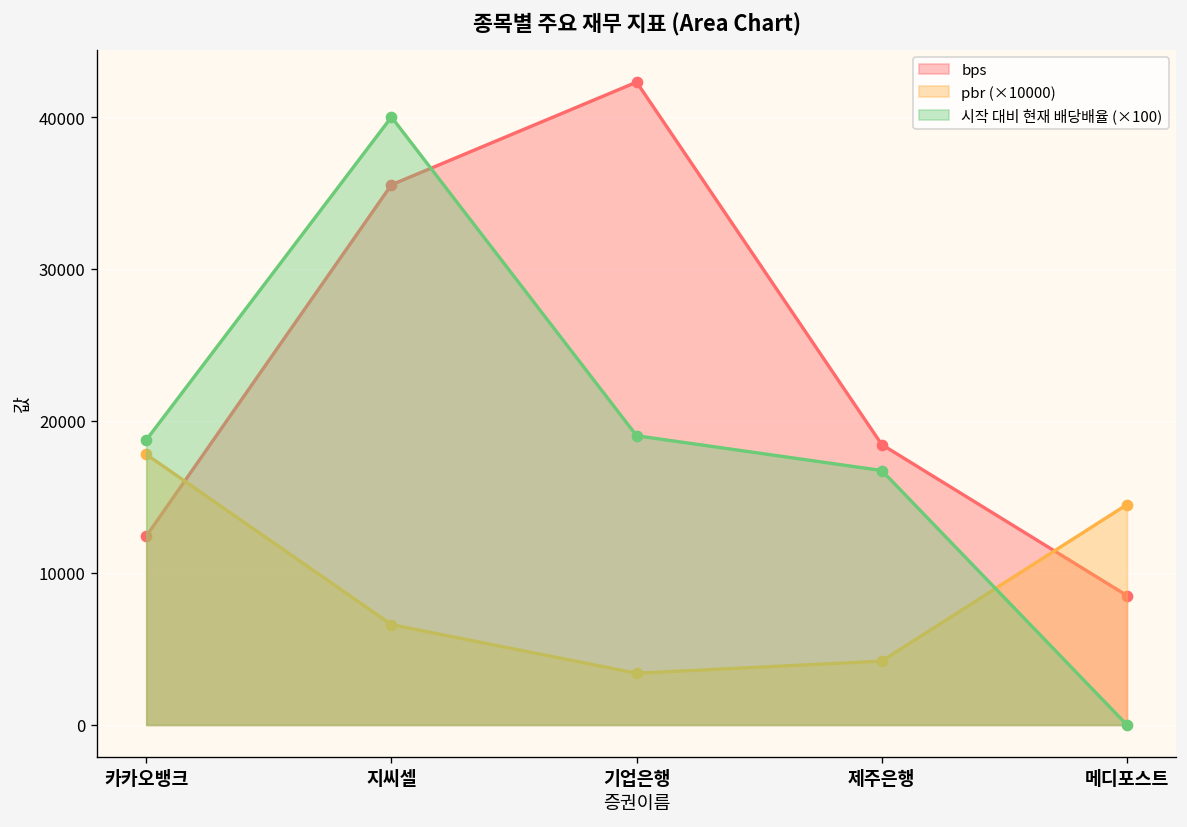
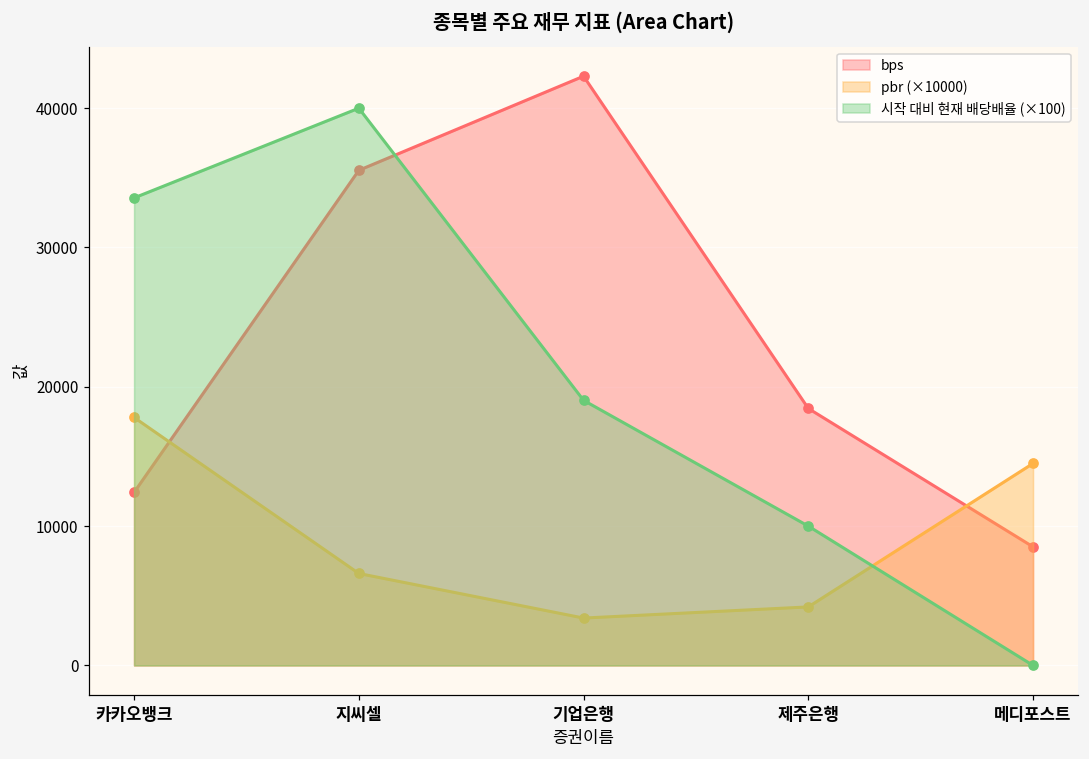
시작 대비 현재 배당배율 (×100), 카카오뱅크: 18800 -> 33600
시작 대비 현재 배당배율 (×100), 제주은행: 16700 -> 10000
